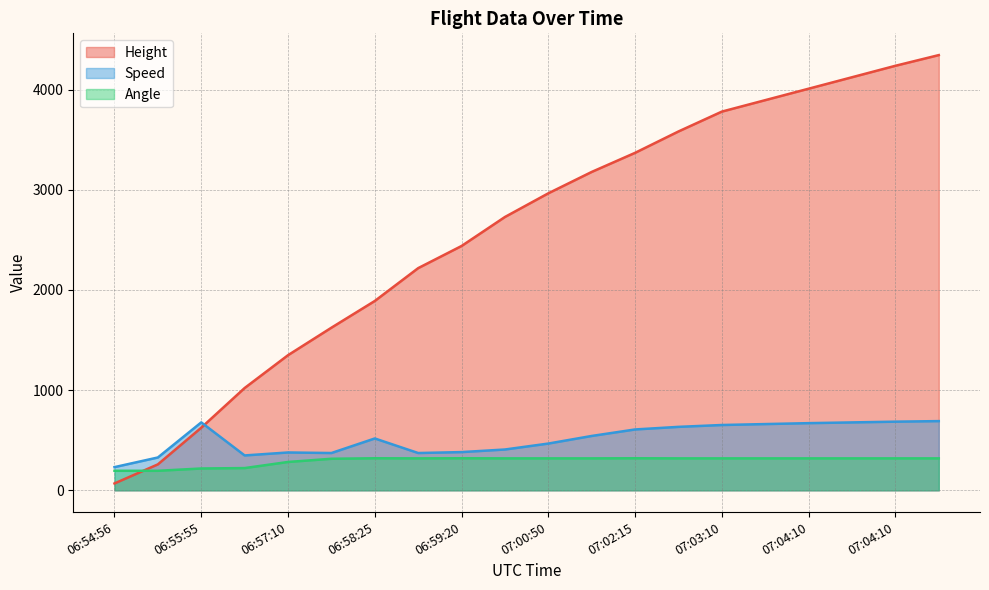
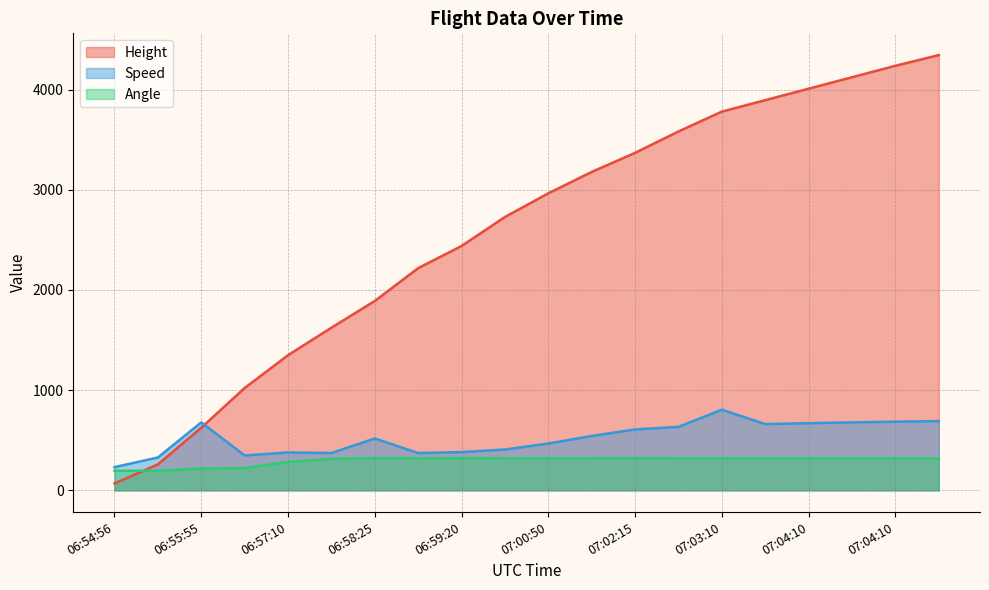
Speed, 07:03:10: 650 -> 800
